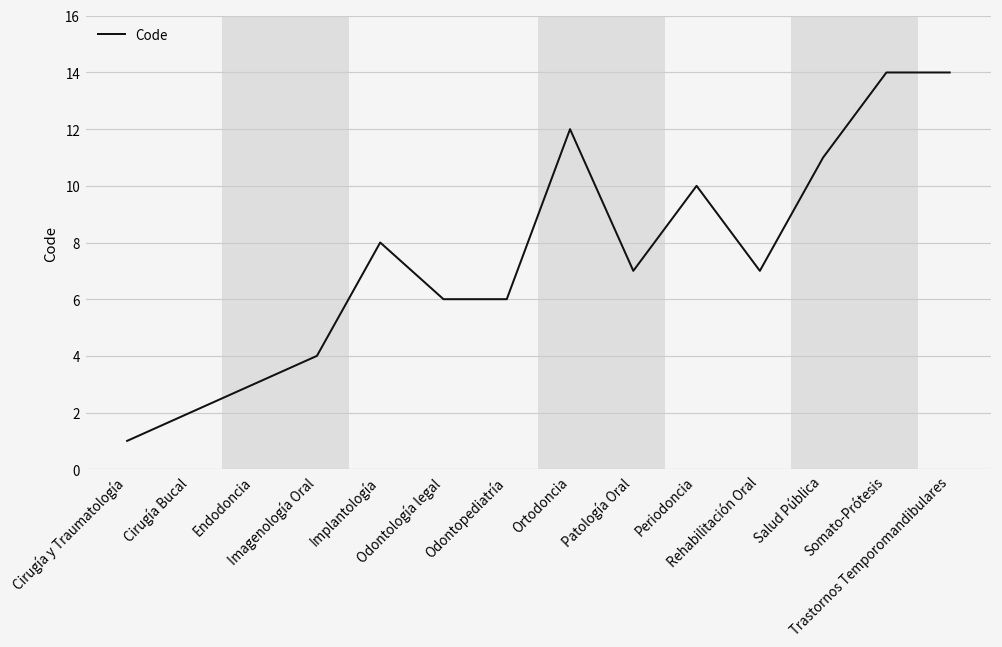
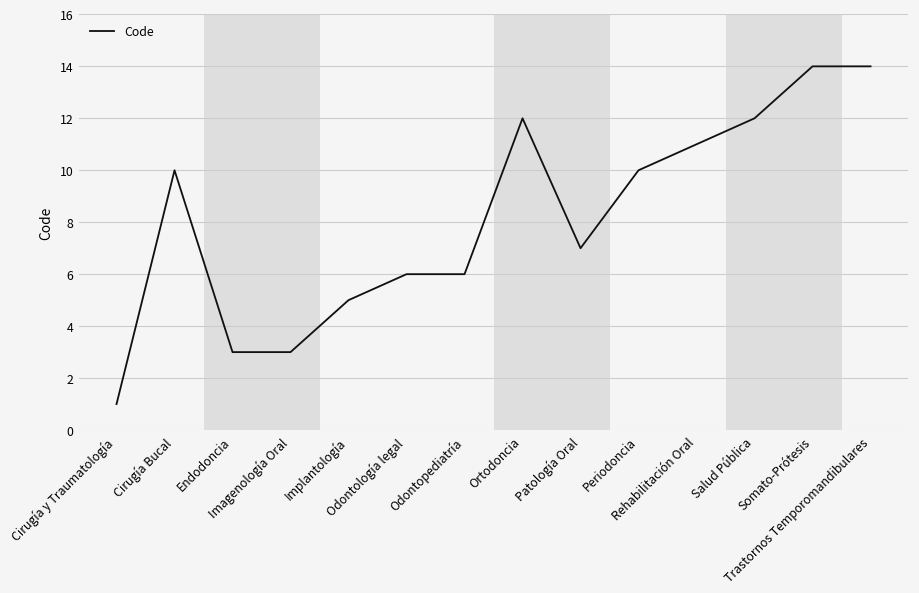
Cirugía Bucal: 2 -> 10
Imagenología Oral: 4 -> 3
Implantología: 8 -> 5
Rehabilitación Oral: 7 -> 11
Salud Pública: 11 -> 12
